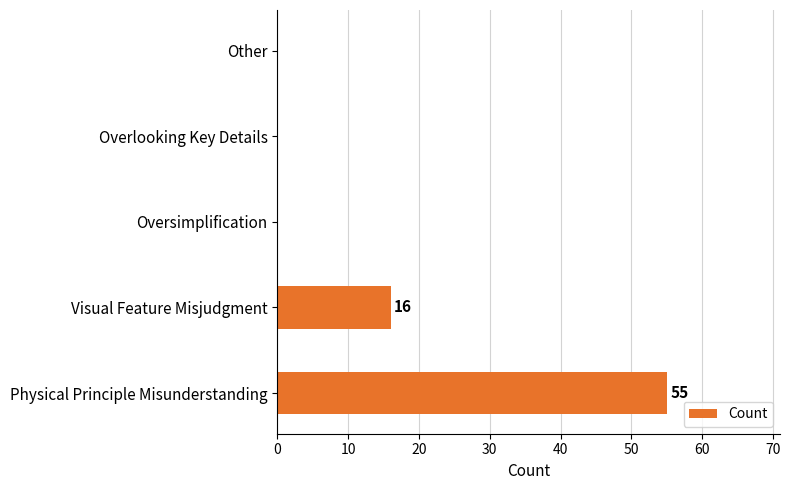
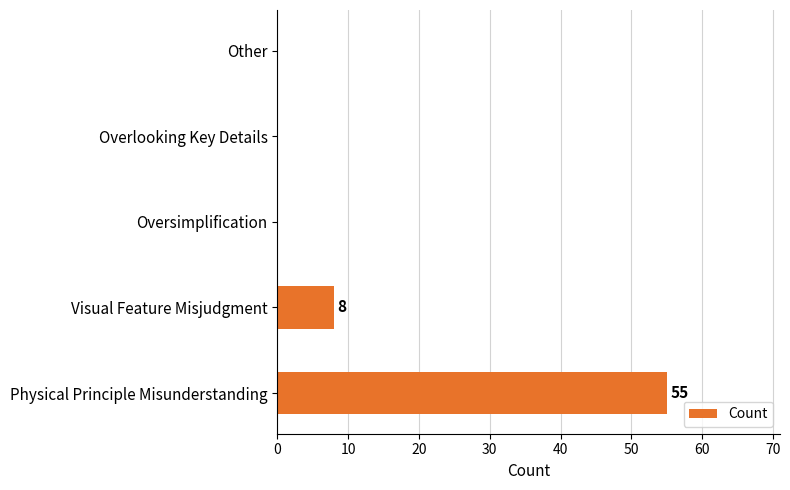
Visual Feature Misjudgment: 16 -> 8
